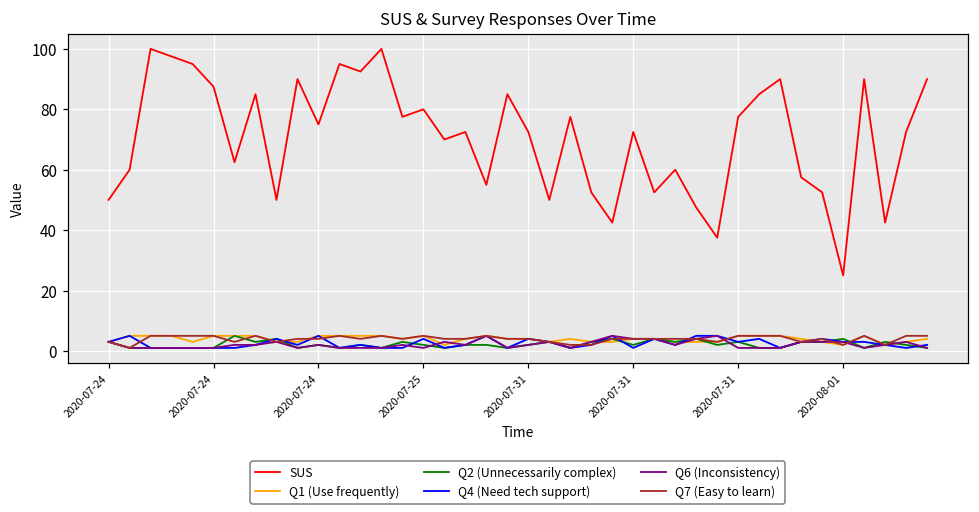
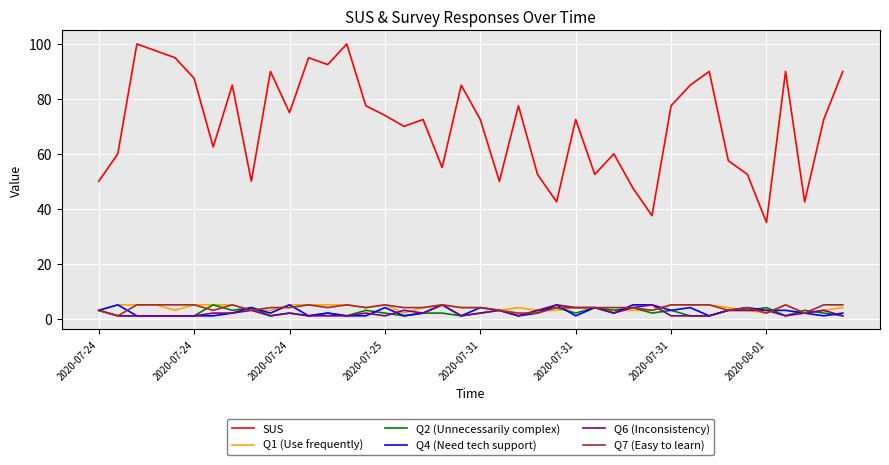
SUS, 2020-07-25: 80 -> 74
SUS, 2020-08-01: 25 -> 35
